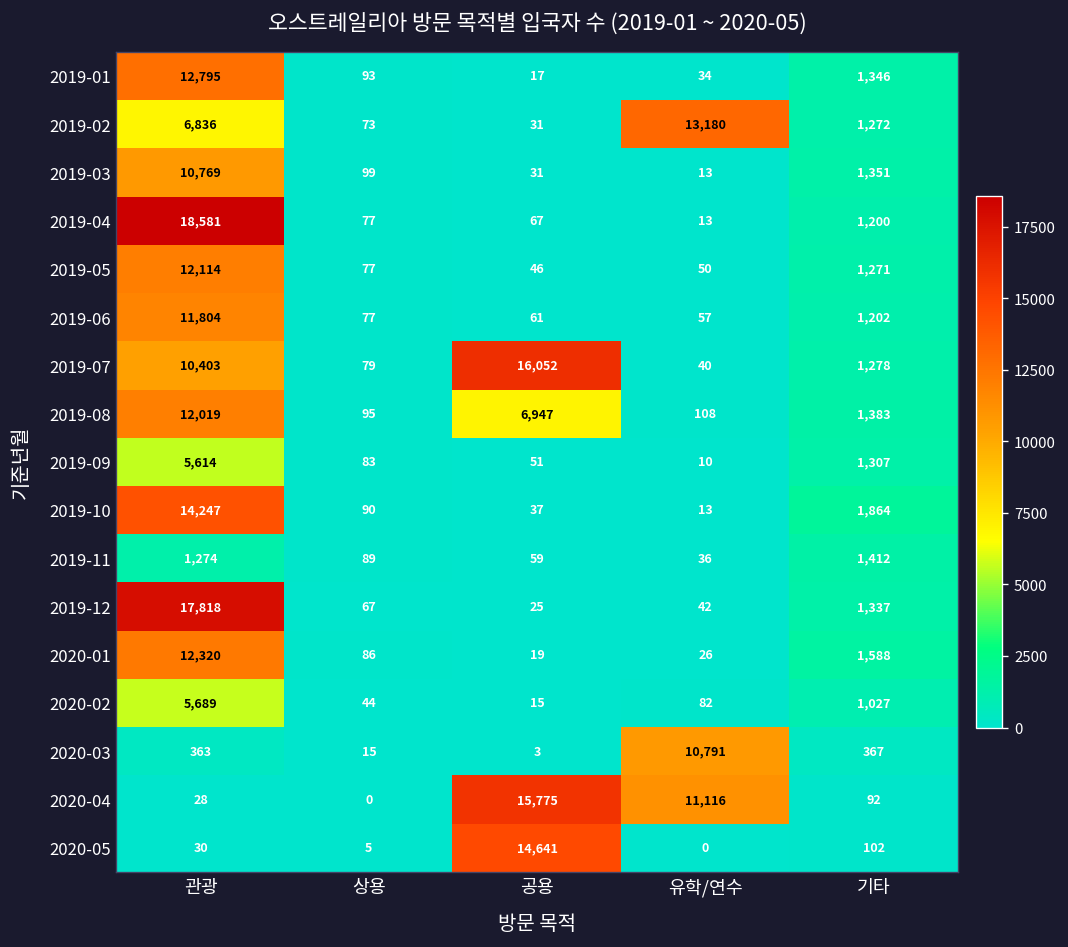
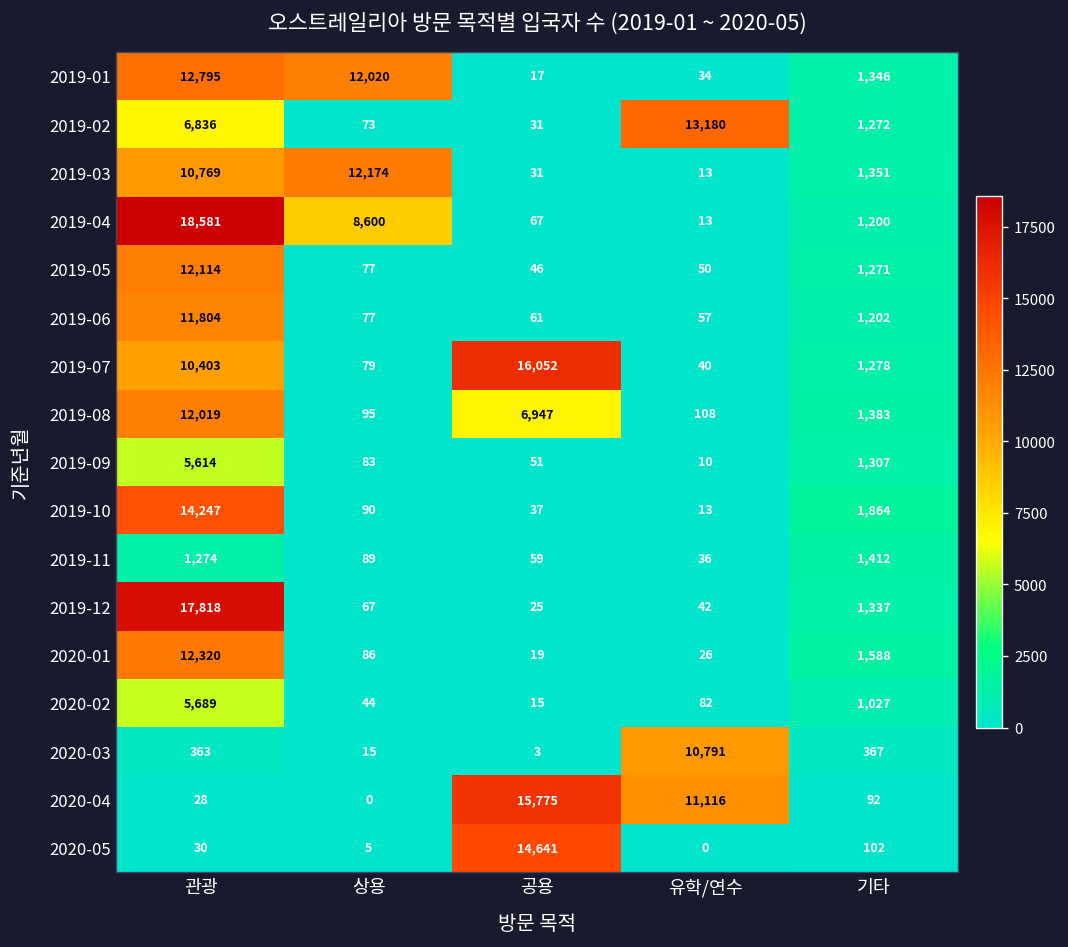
2019-01, 상용: 93 -> 12,020
2019-03, 상용: 99 -> 12,174
2019-04, 상용: 77 -> 8,600
